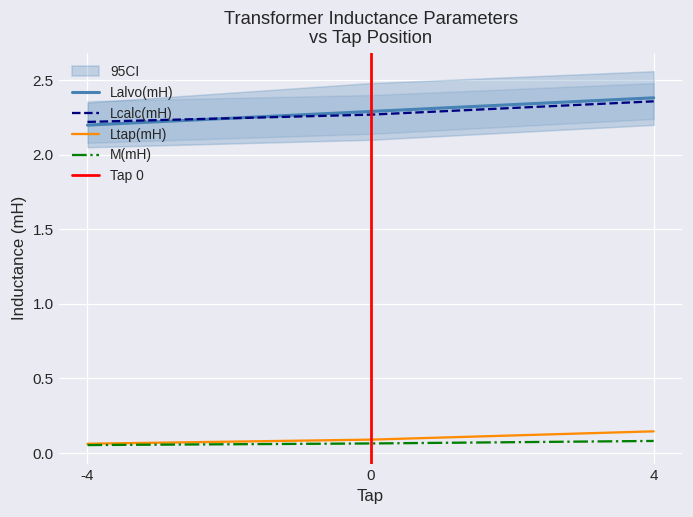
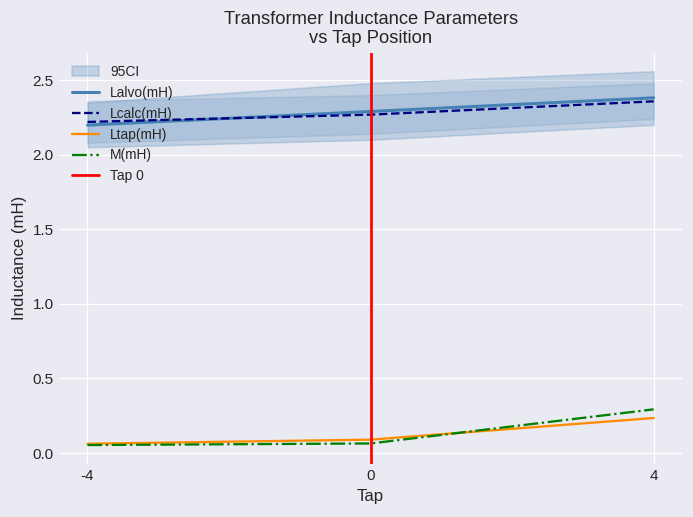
Ltap(mH), 4: 0.15 -> 0.23
M(mH), 4: 0.08 -> 0.29
